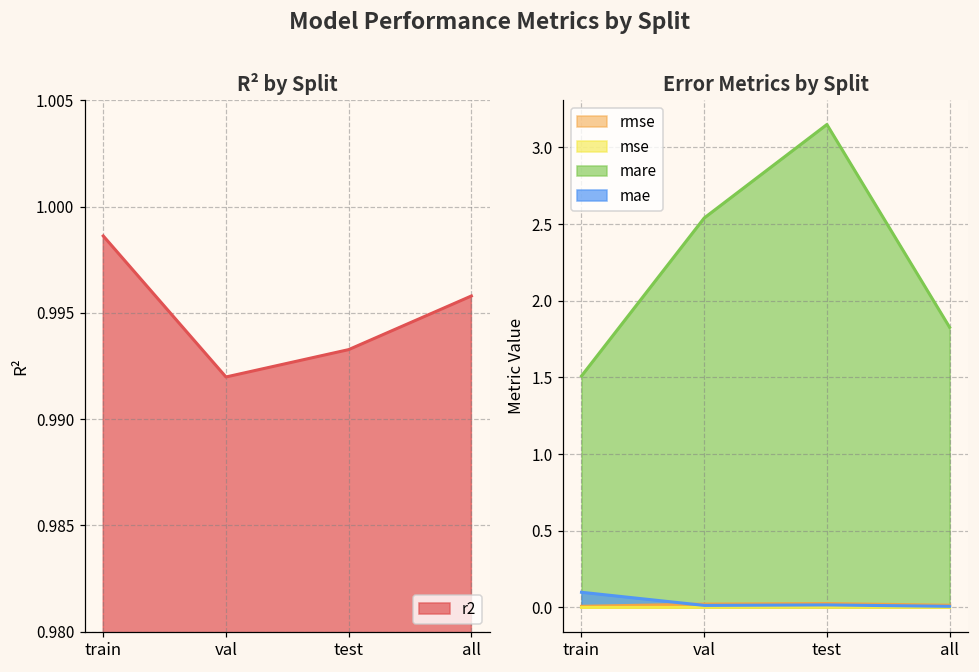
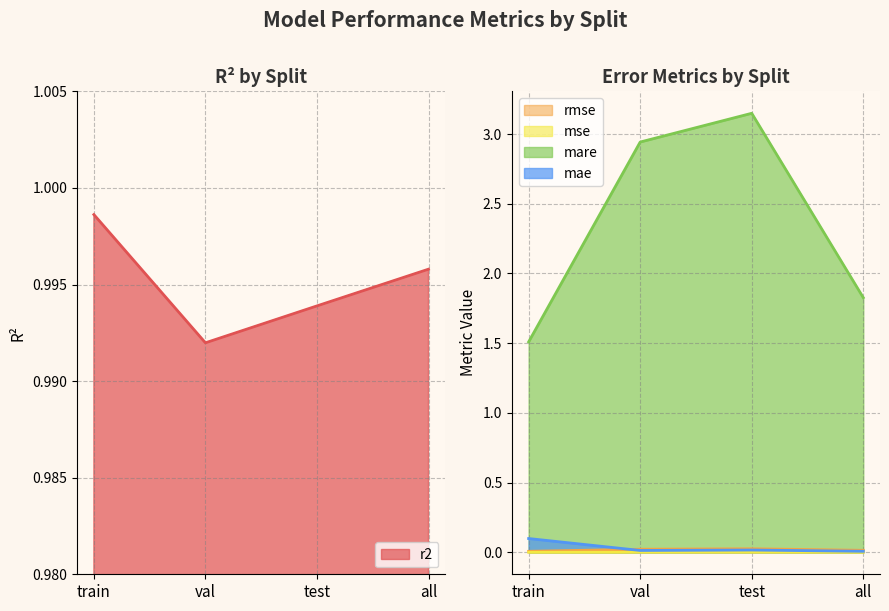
R² by Split, test: 0.9933 -> 0.9939
Error Metrics by Split, mare, val: 2.54 -> 2.94
